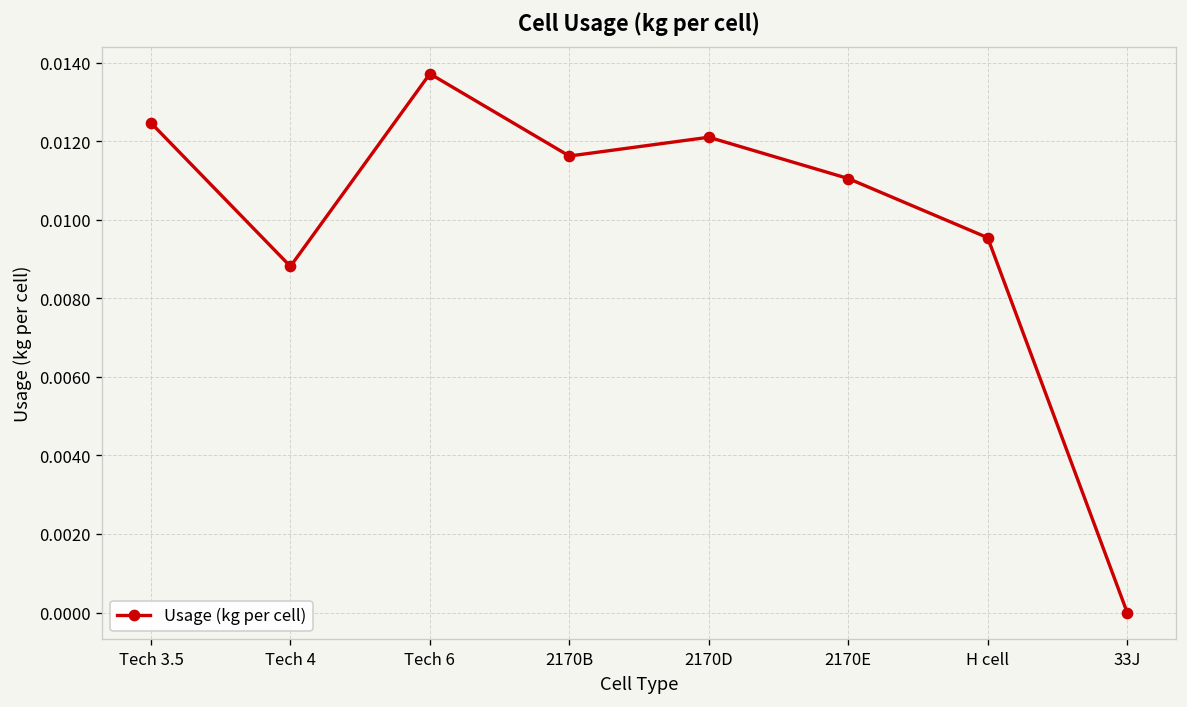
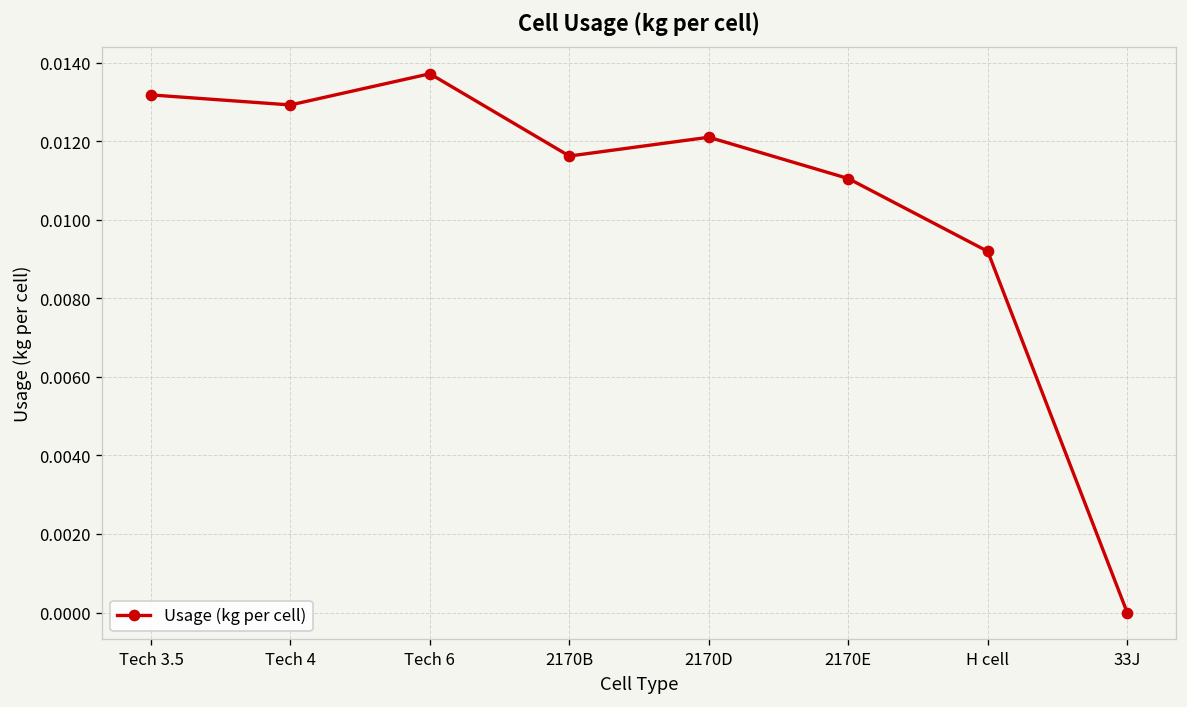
Tech 3.5: 0.0125 -> 0.0132
Tech 4: 0.0088 -> 0.0129
H cell: 0.0095 -> 0.0092
